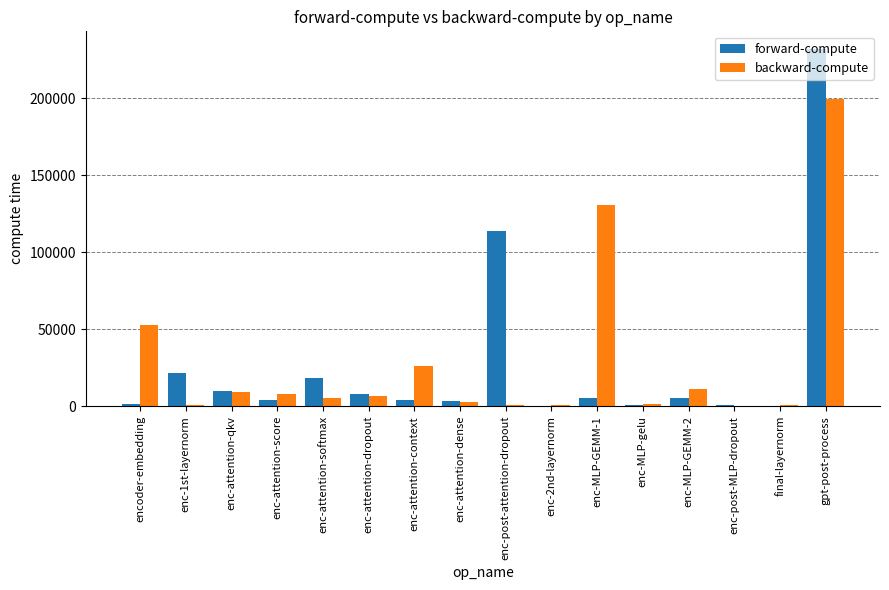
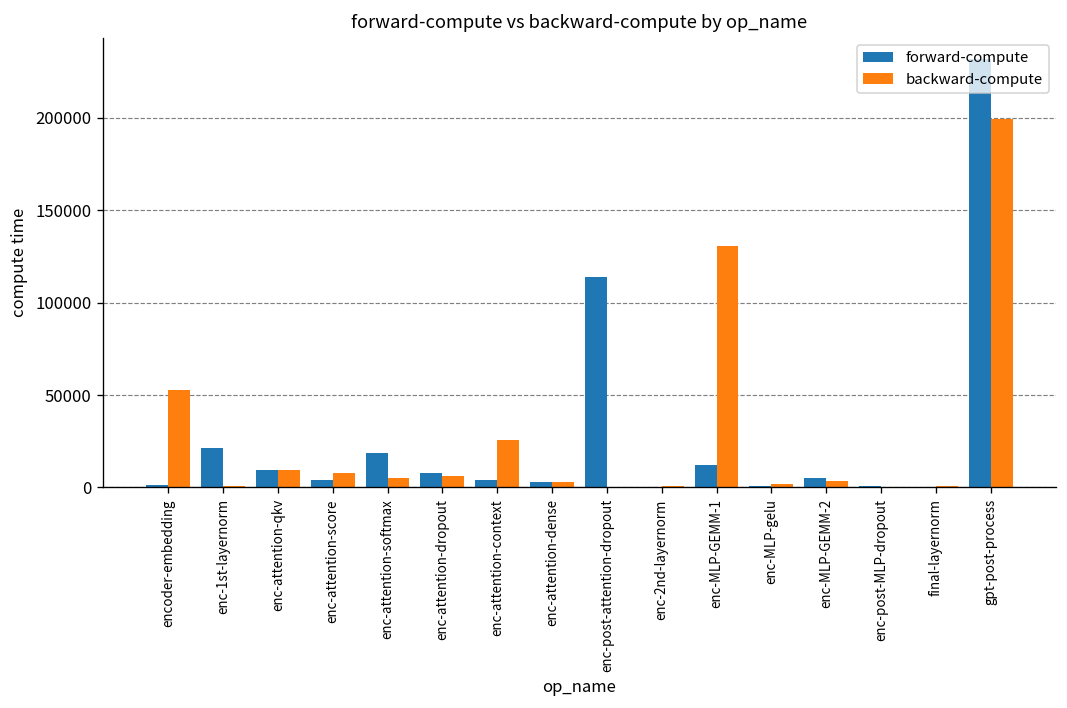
forward-compute, enc-MLP-GEMM-1: 6000 -> 12000
backward-compute, enc-MLP-GEMM-2: 11000 -> 4000
